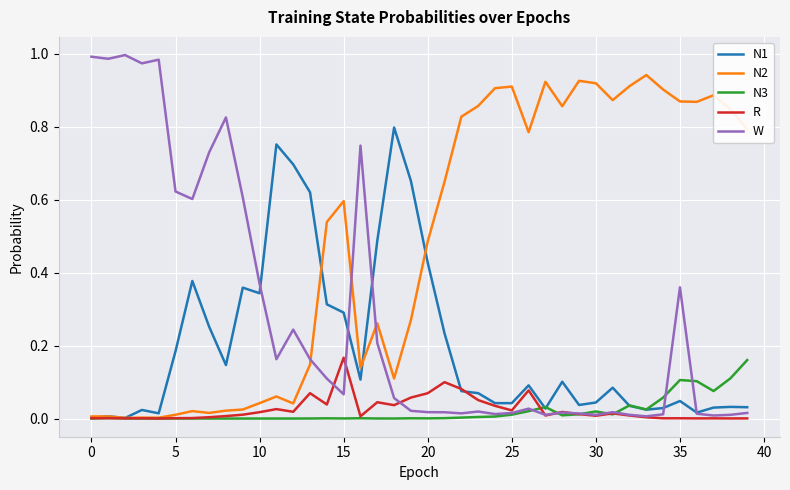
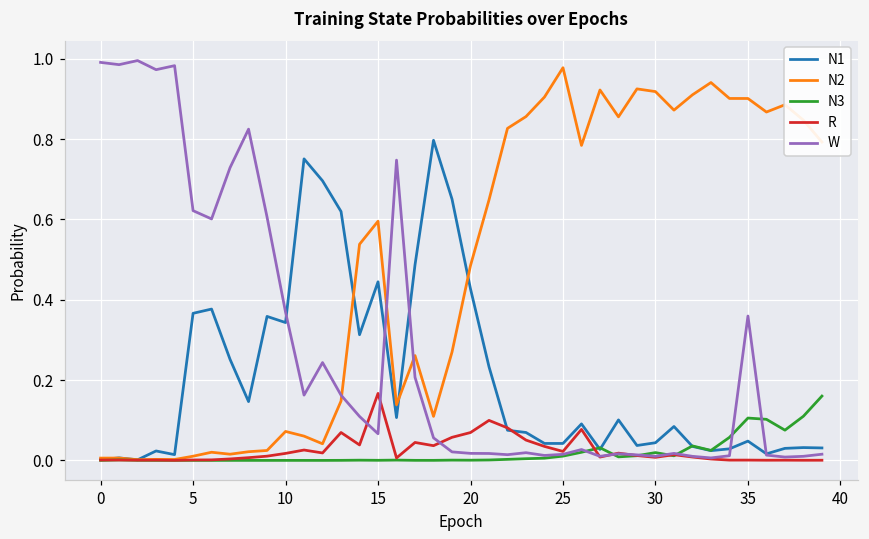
N1, 5: 0.18 -> 0.37
N2, 10: 0.04 -> 0.07
N1, 15: 0.29 -> 0.44
N2, 25: 0.91 -> 0.98
N2, 35: 0.87 -> 0.90
